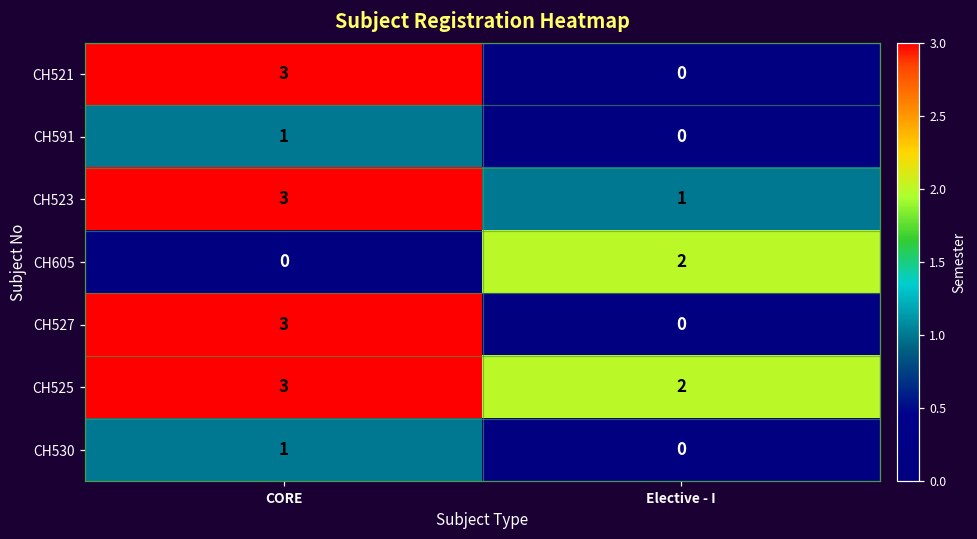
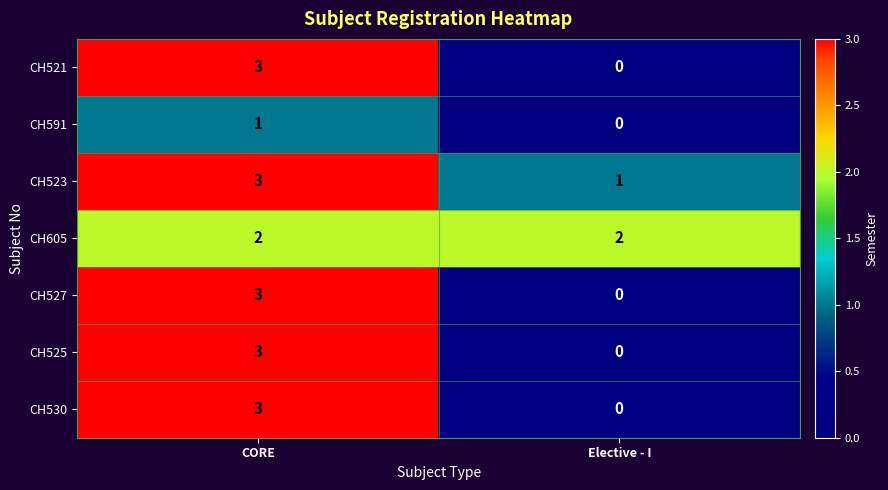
CH605, CORE: 0 -> 2
CH525, Elective - I: 2 -> 0
CH530, CORE: 1 -> 3
